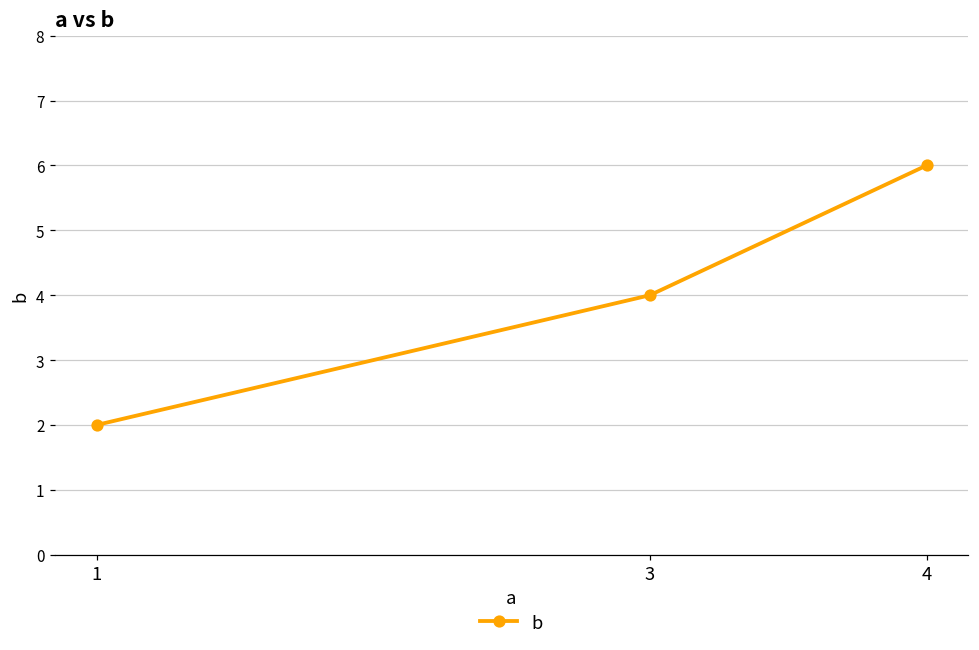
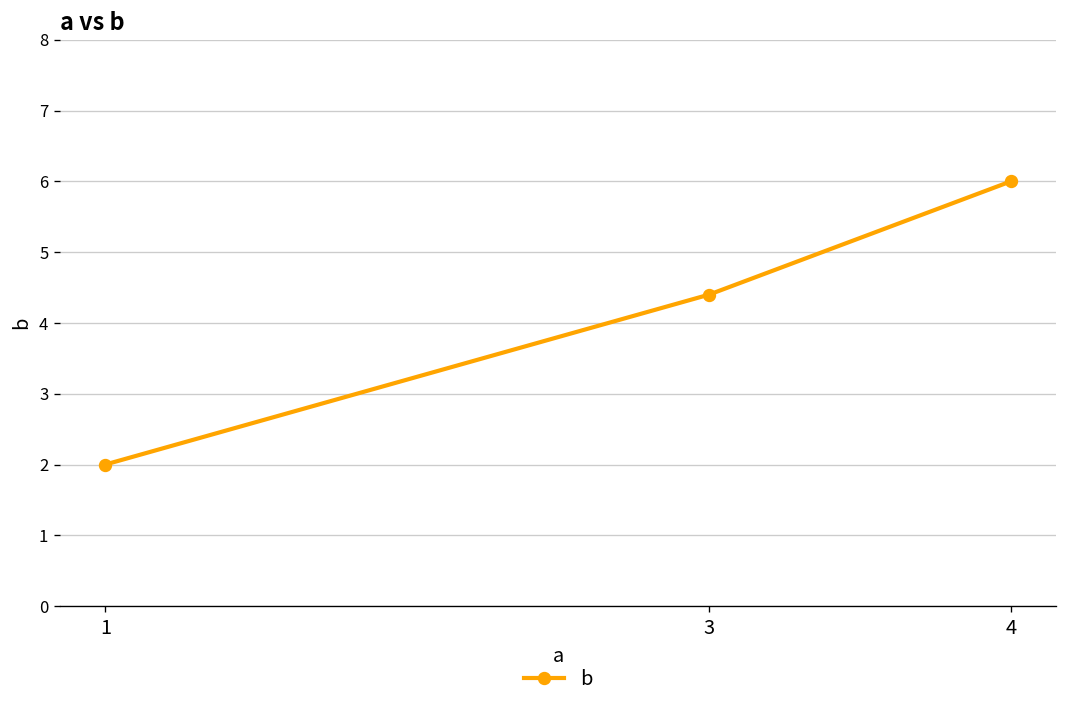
3: 4.0 -> 4.4
